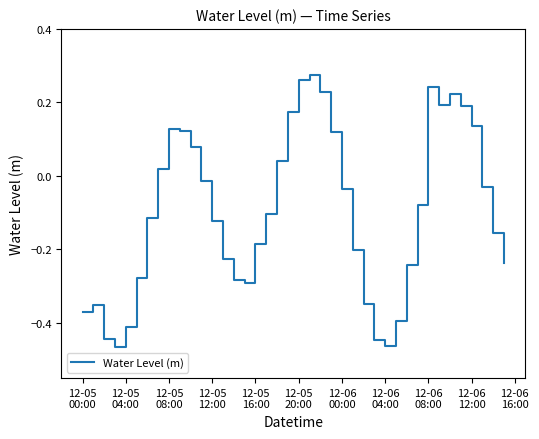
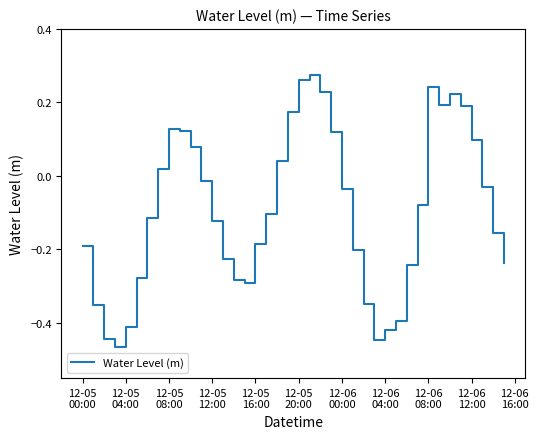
12-05 00:00: -0.37 -> -0.19
12-06 04:00: -0.46 -> -0.42
12-06 12:00: 0.14 -> 0.10
